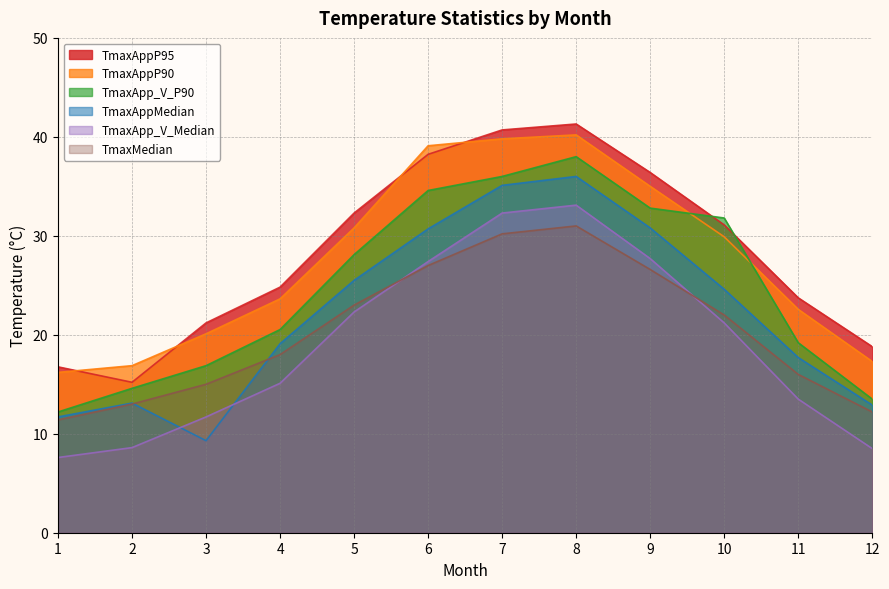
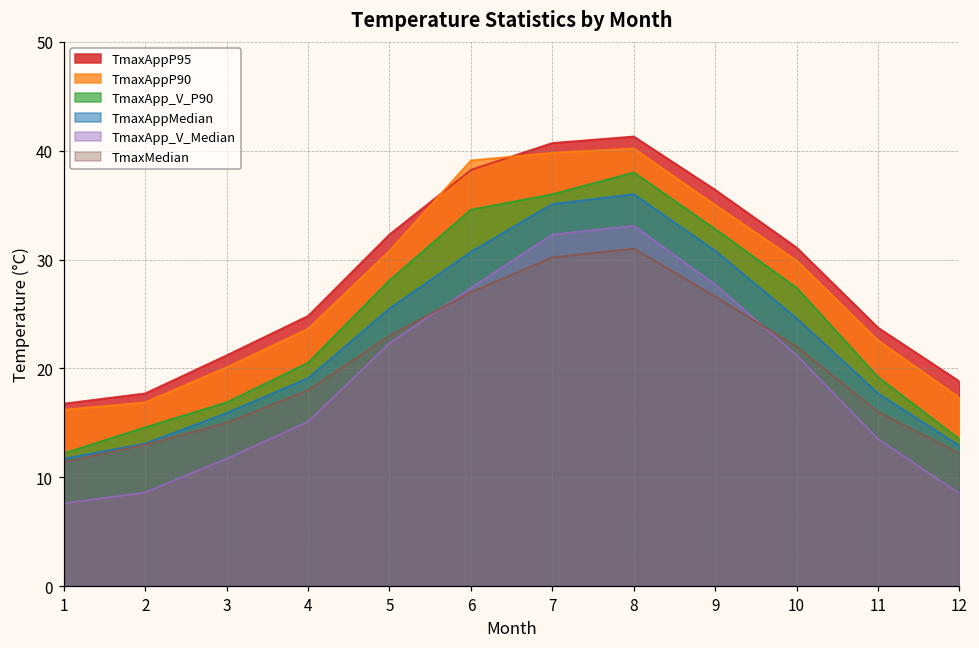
TmaxAppP95, 2: 15 -> 18
TmaxAppMedian, 3: 9 -> 16
TmaxApp_V_P90, 10: 32 -> 27
